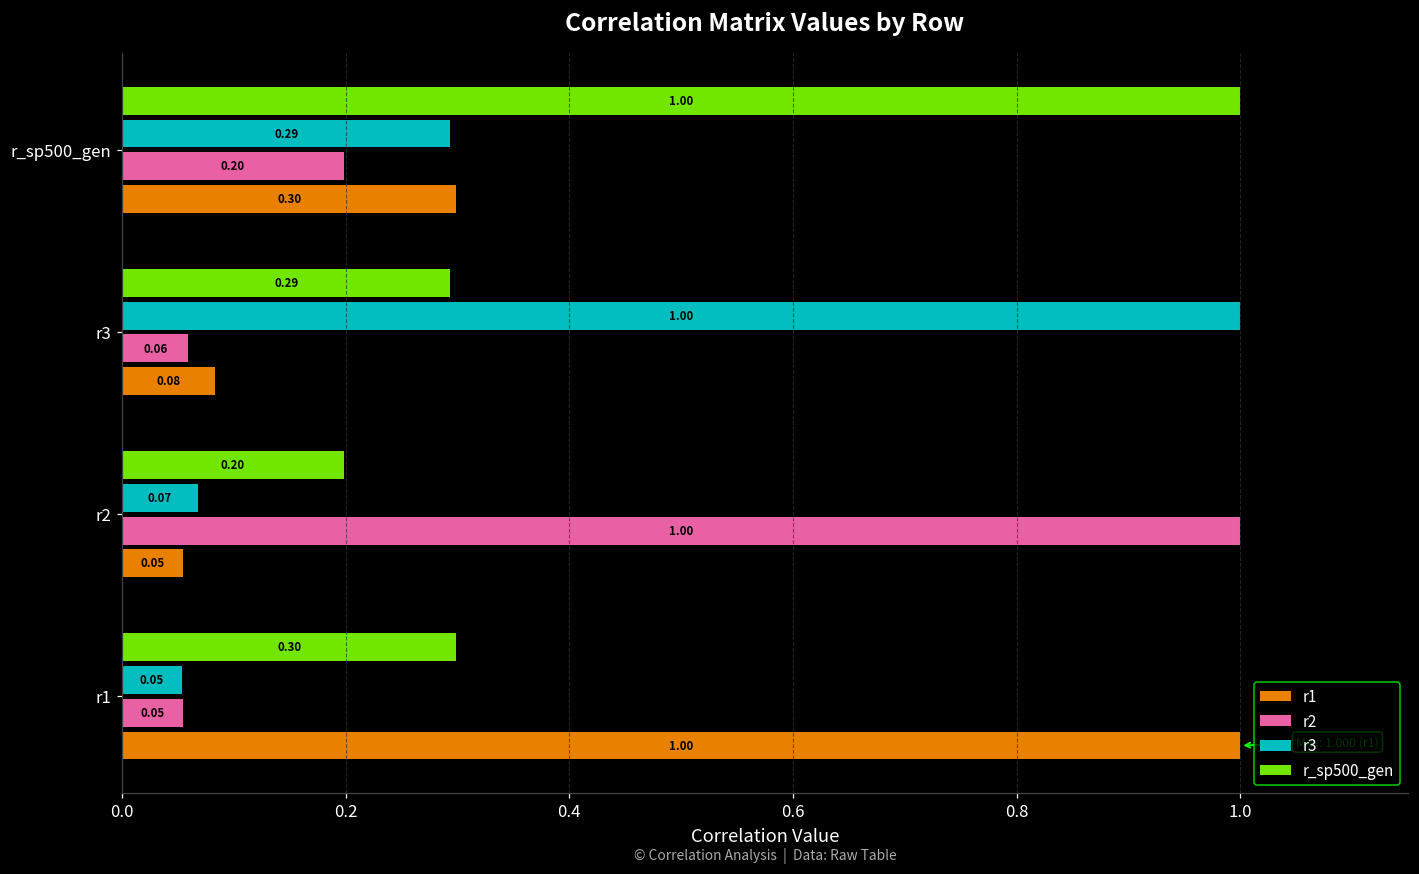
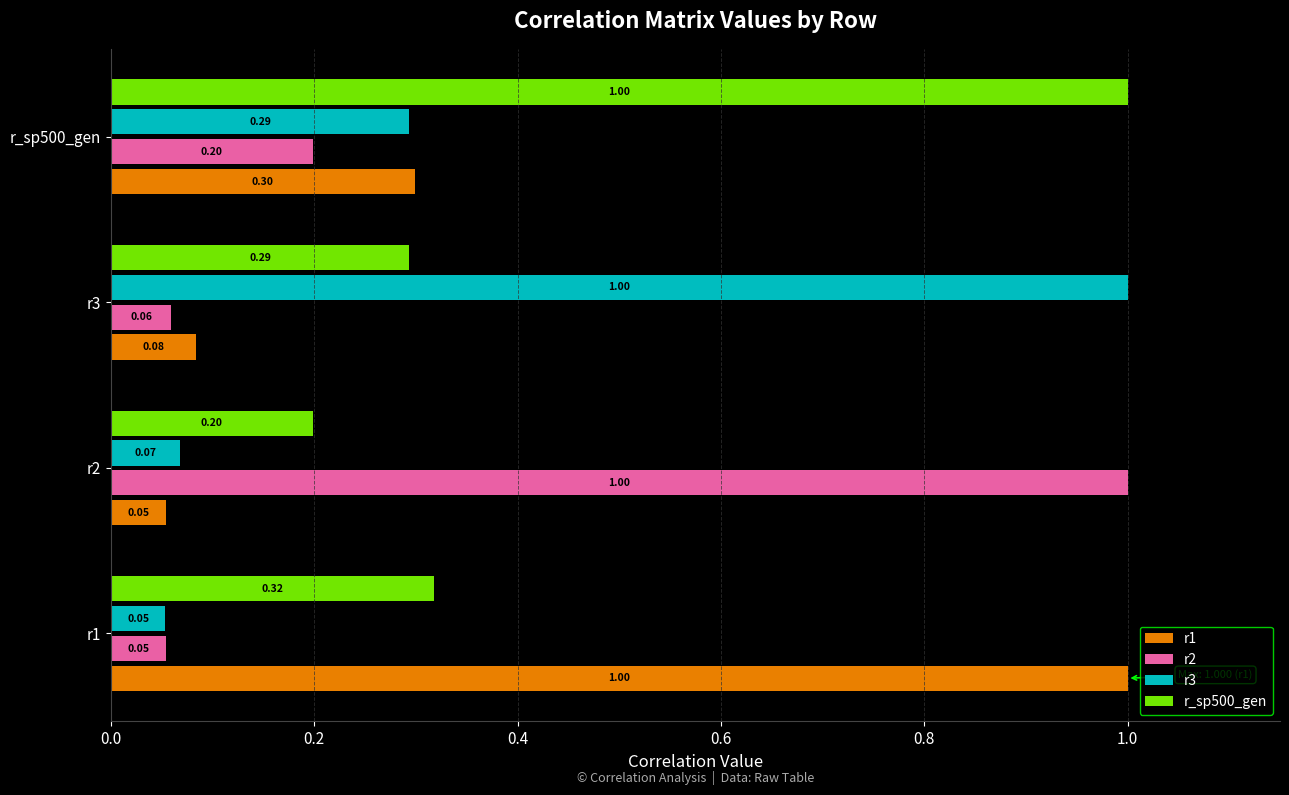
r_sp500_gen, r1: 0.30 -> 0.32
